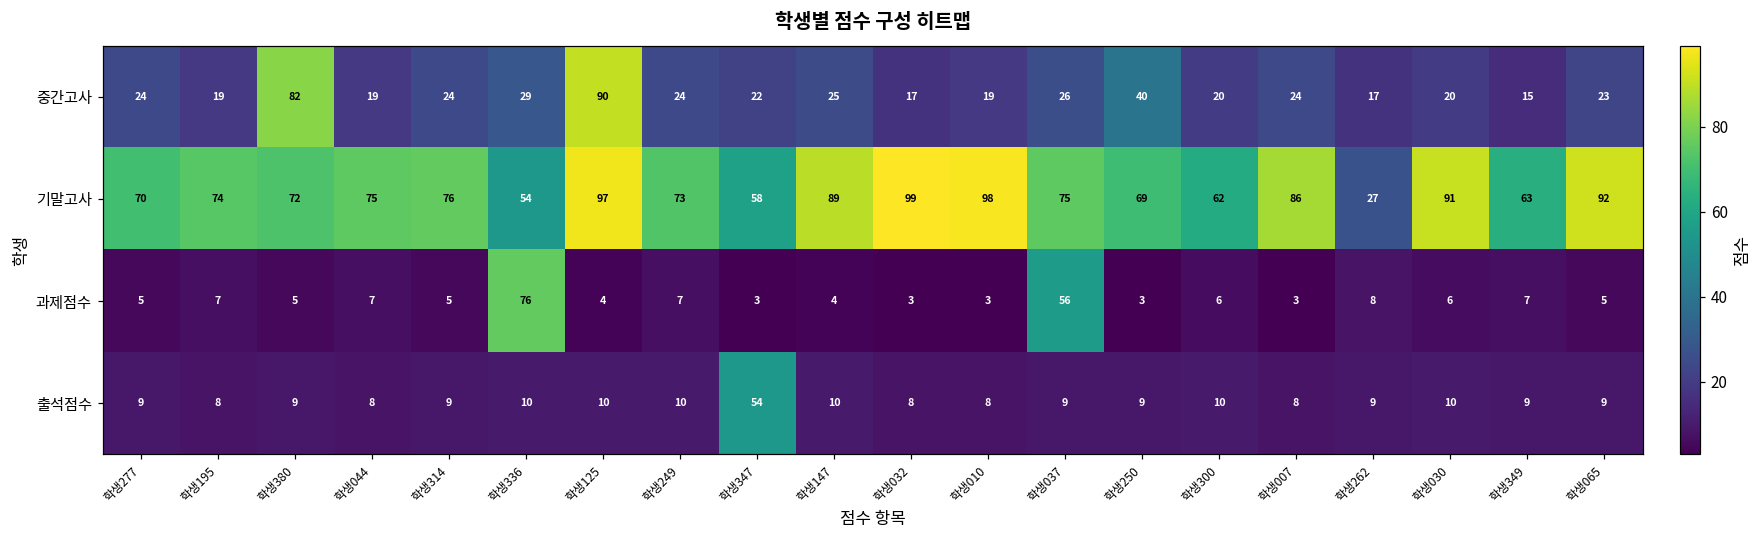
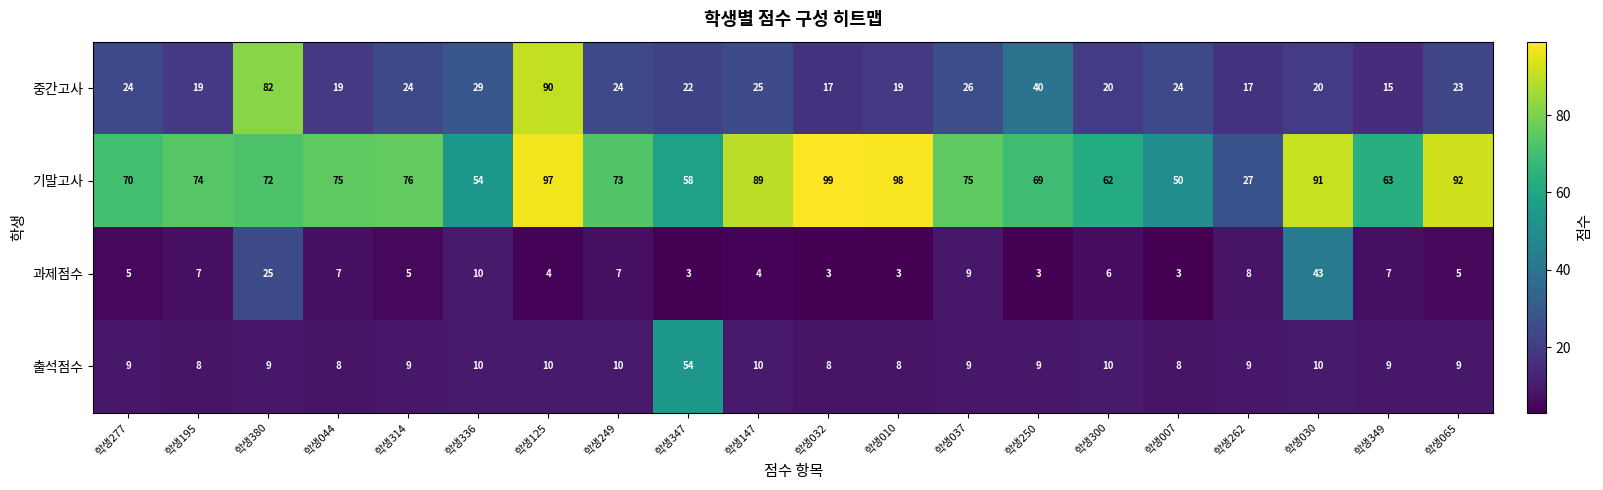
기말고사, 학생007: 86 -> 50
과제점수, 학생380: 5 -> 25
과제점수, 학생336: 76 -> 10
과제점수, 학생037: 56 -> 9
과제점수, 학생030: 6 -> 43
